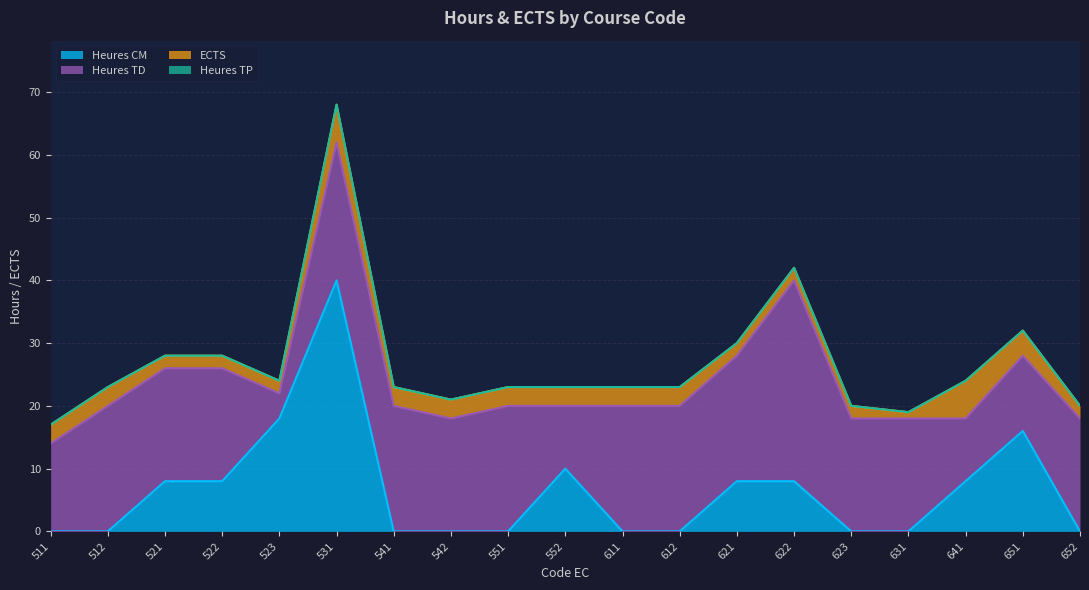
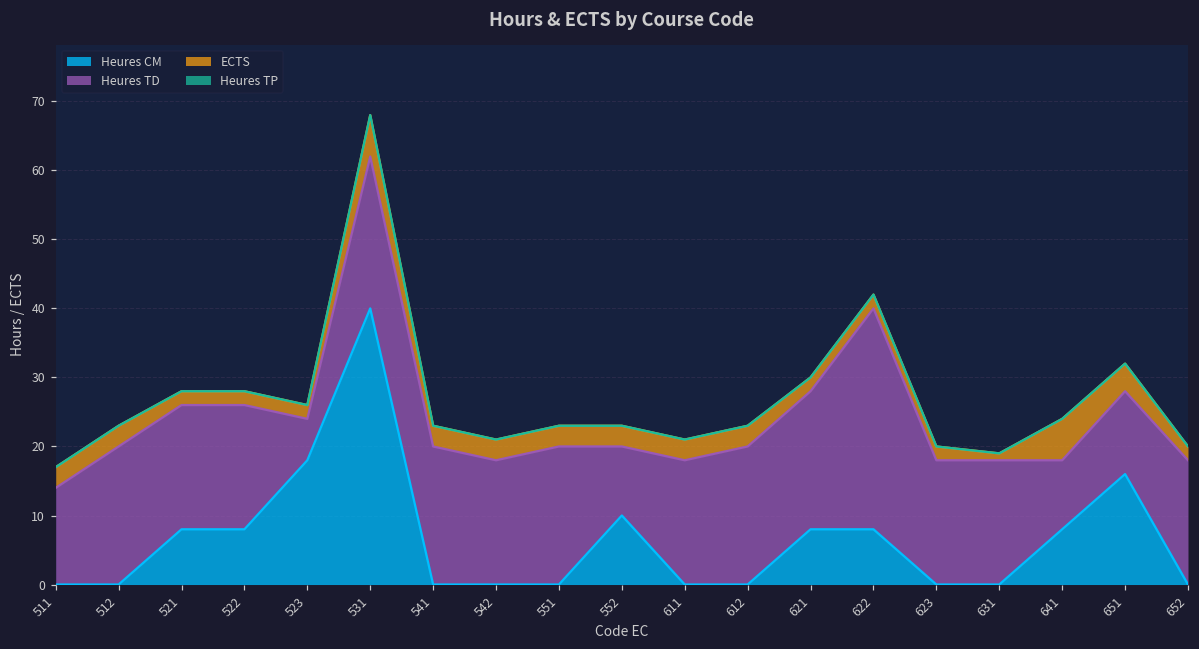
Heures TD, 523: 4 -> 6
Heures TD, 611: 20 -> 18
